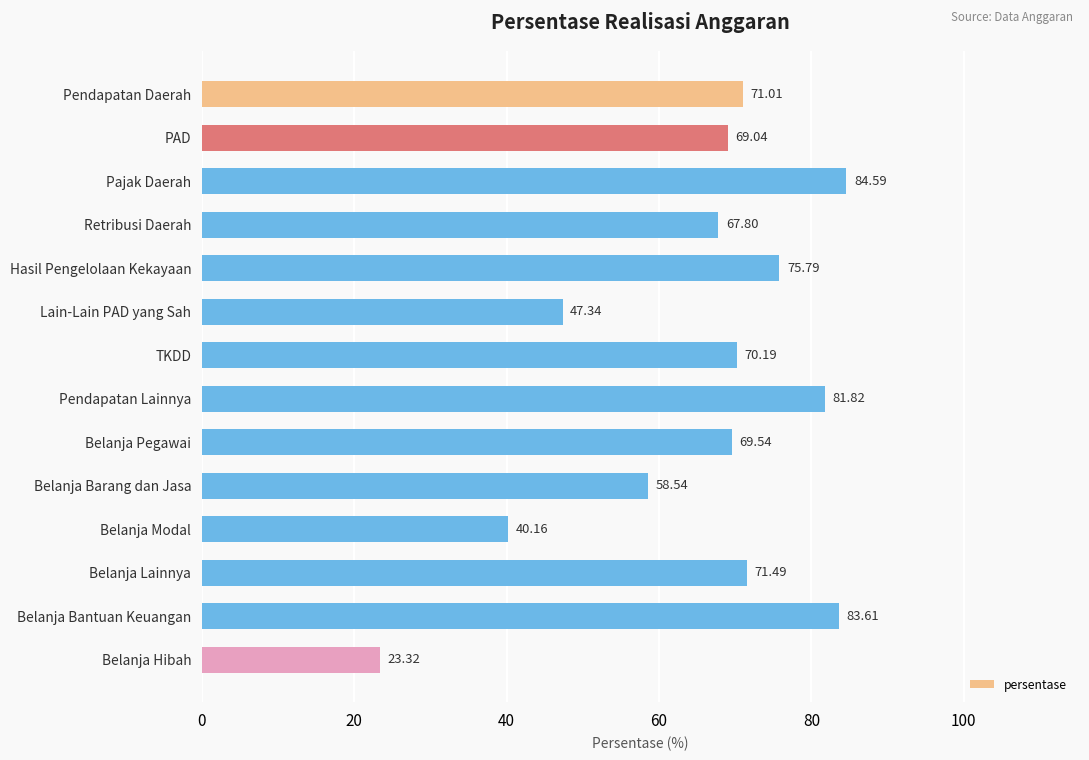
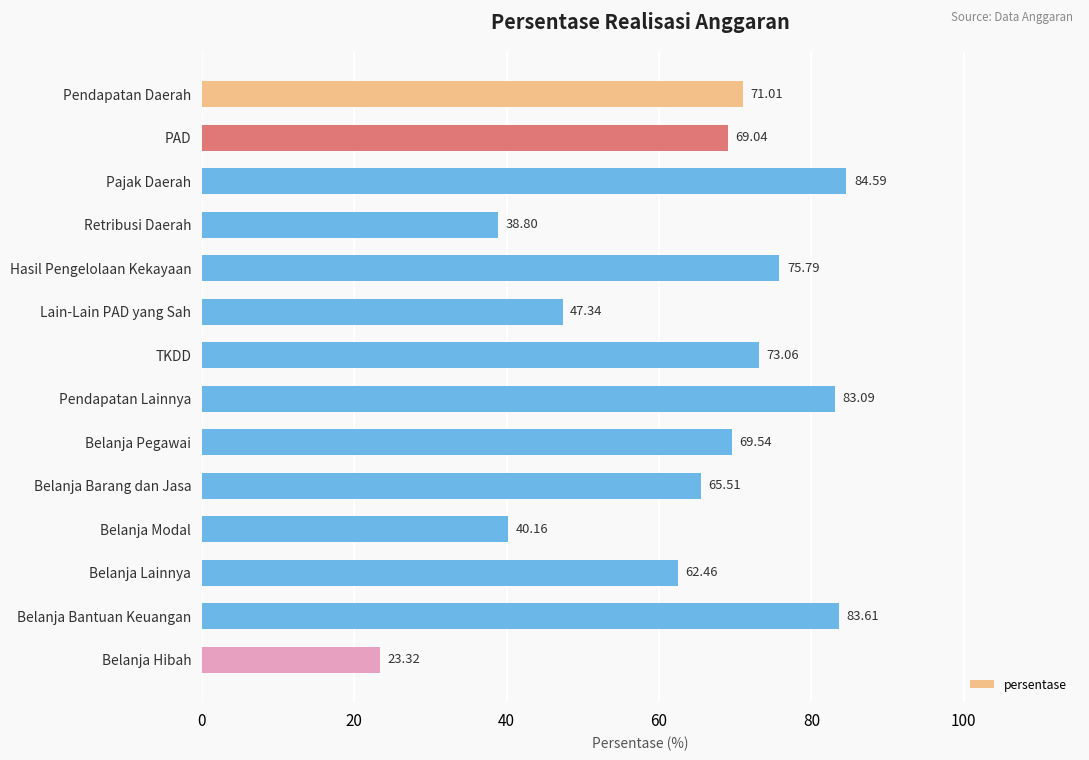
Retribusi Daerah: 67.80 -> 38.80
TKDD: 70.19 -> 73.06
Pendapatan Lainnya: 81.82 -> 83.09
Belanja Barang dan Jasa: 58.54 -> 65.51
Belanja Lainnya: 71.49 -> 62.46
